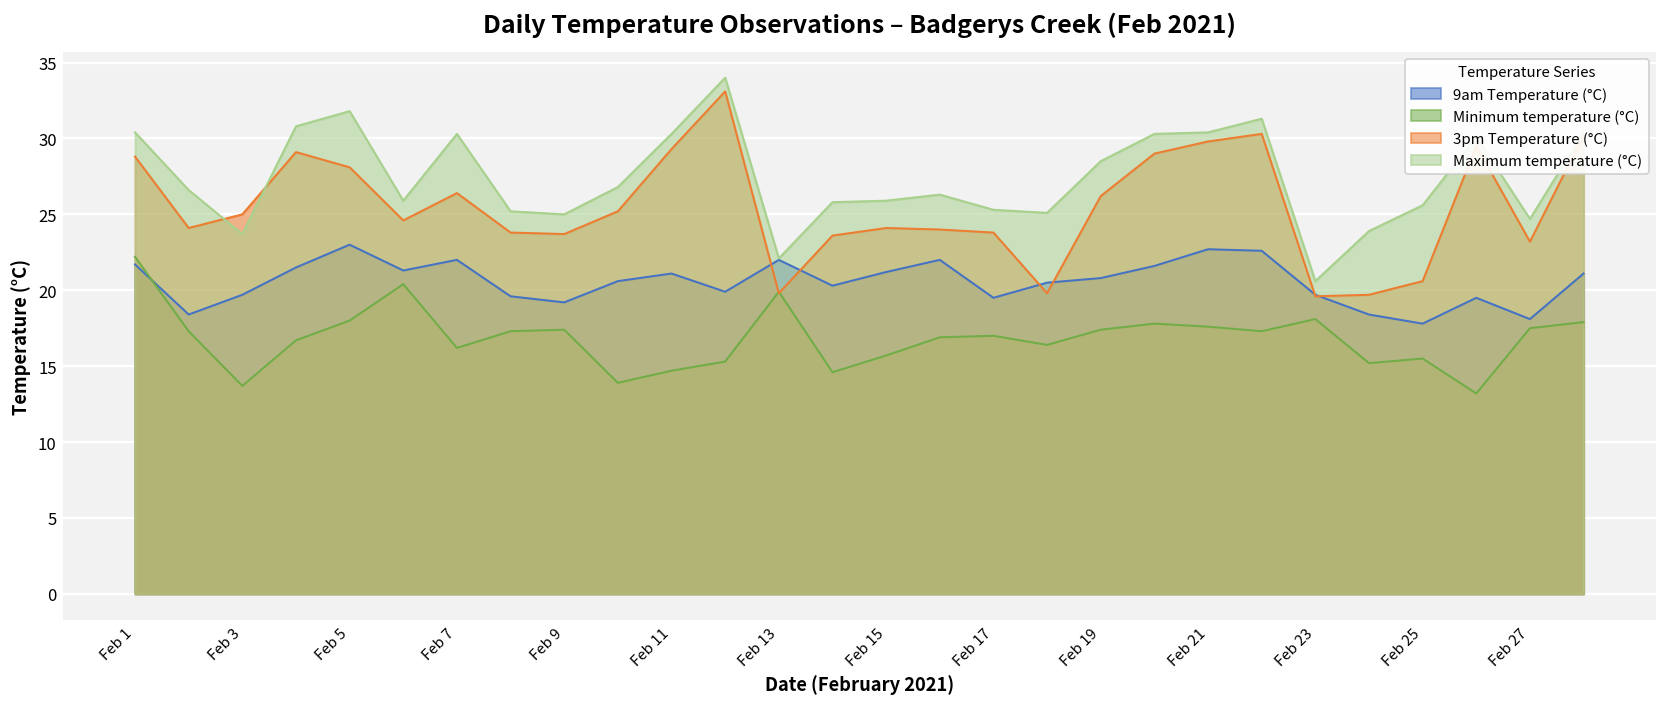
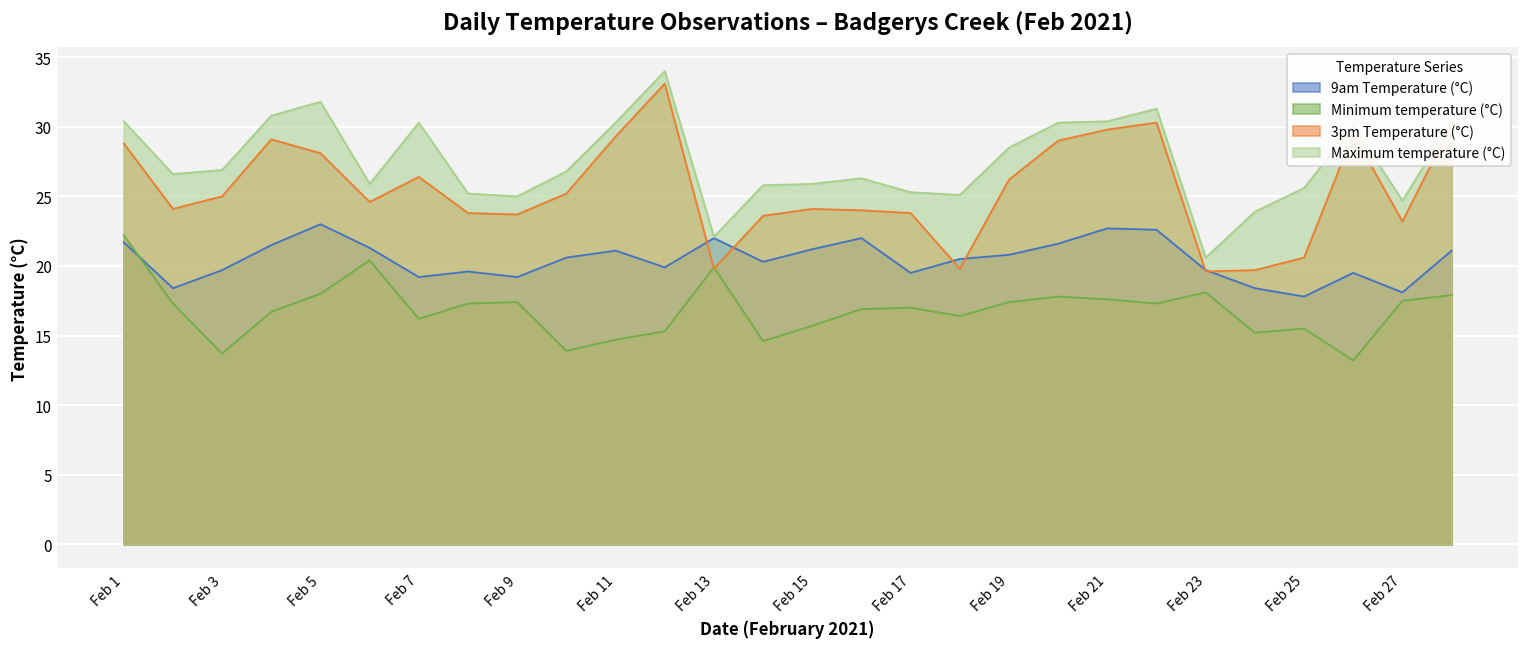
Maximum temperature (°C), Feb 3: 23.7 -> 26.9
9am Temperature (°C), Feb 7: 22.0 -> 19.2
